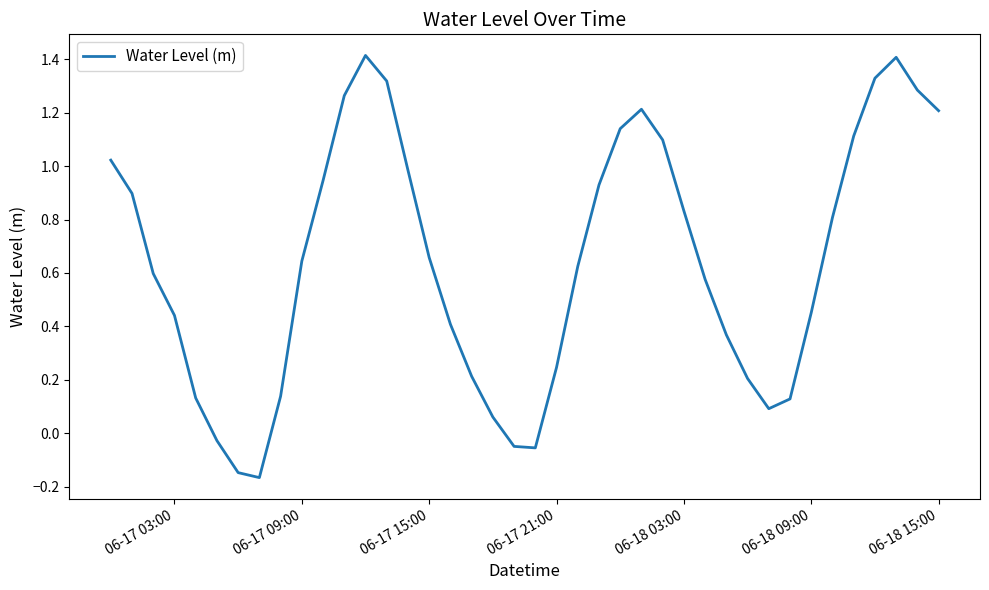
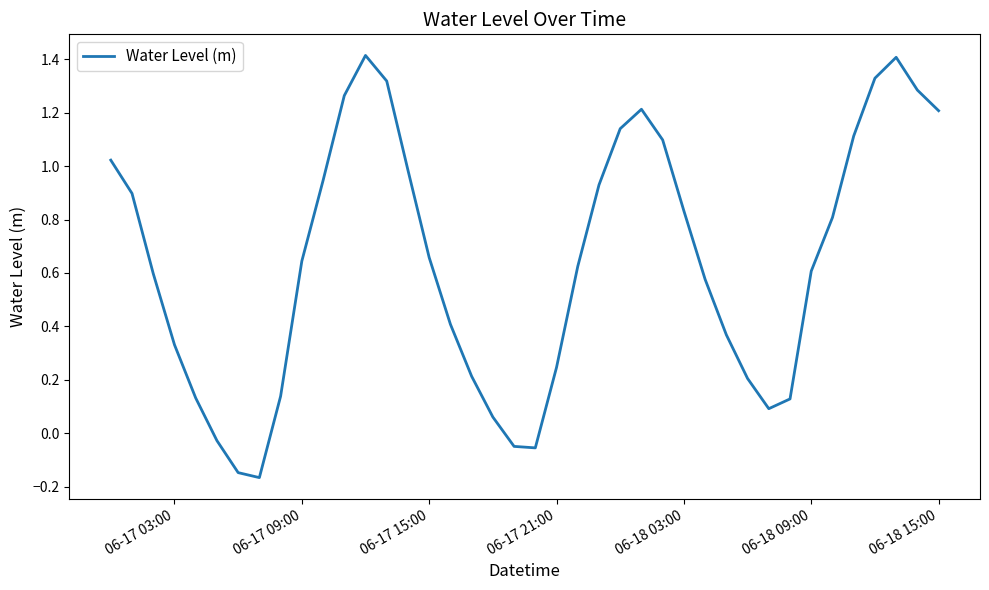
06-17 03:00: 0.44 -> 0.33
06-18 09:00: 0.45 -> 0.61
